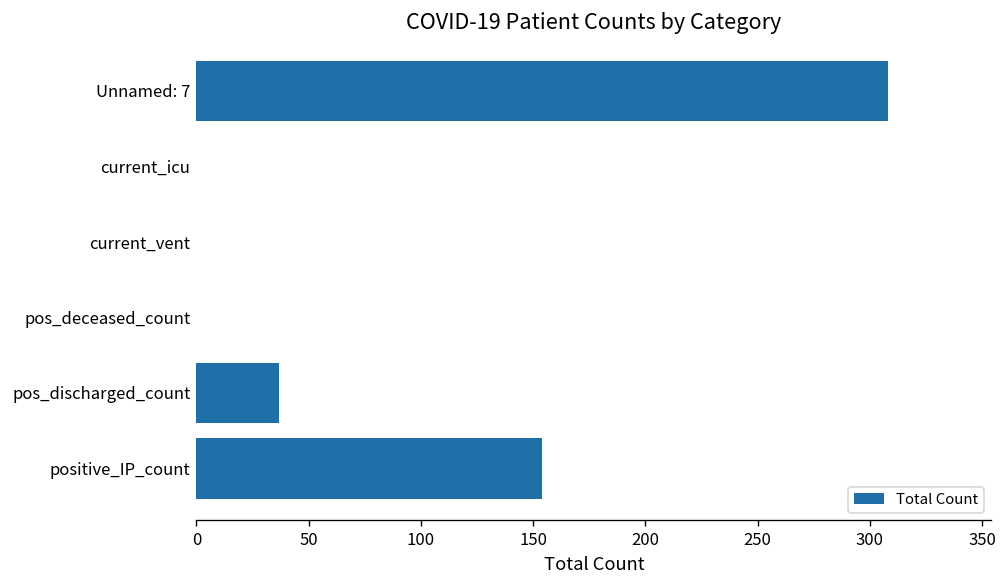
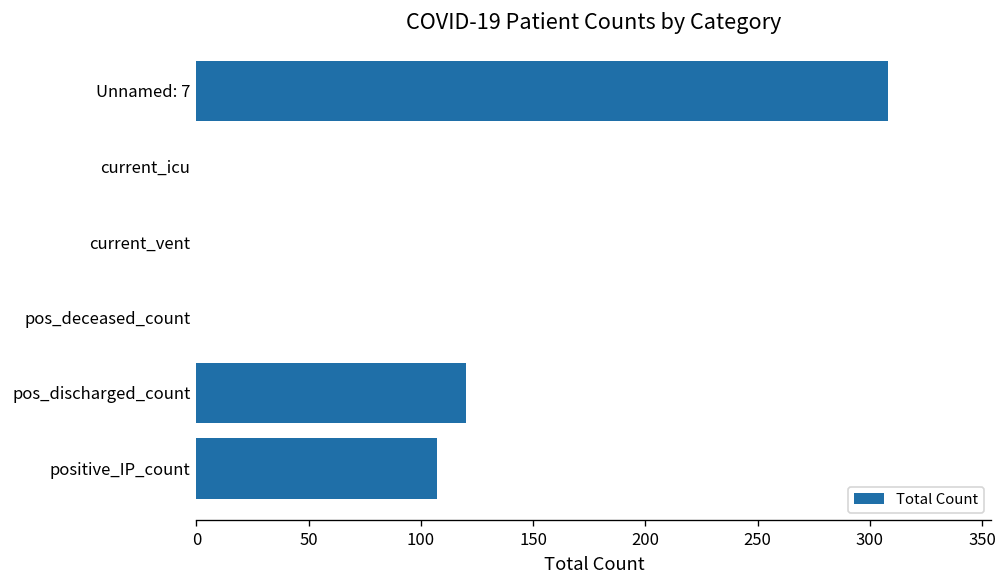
pos_discharged_count: 37 -> 120
positive_IP_count: 154 -> 107
